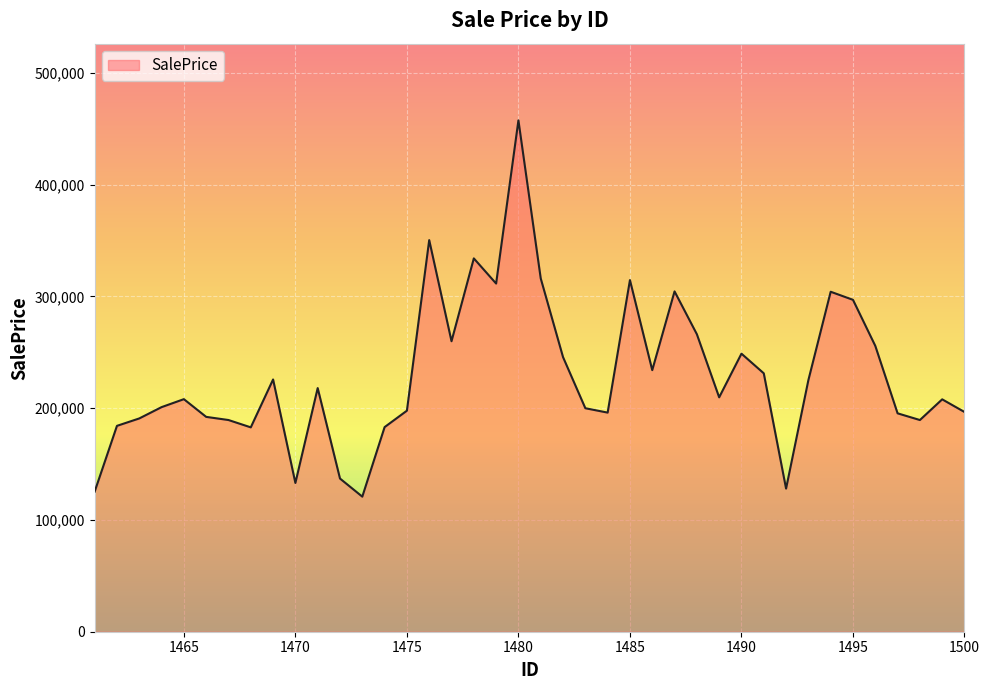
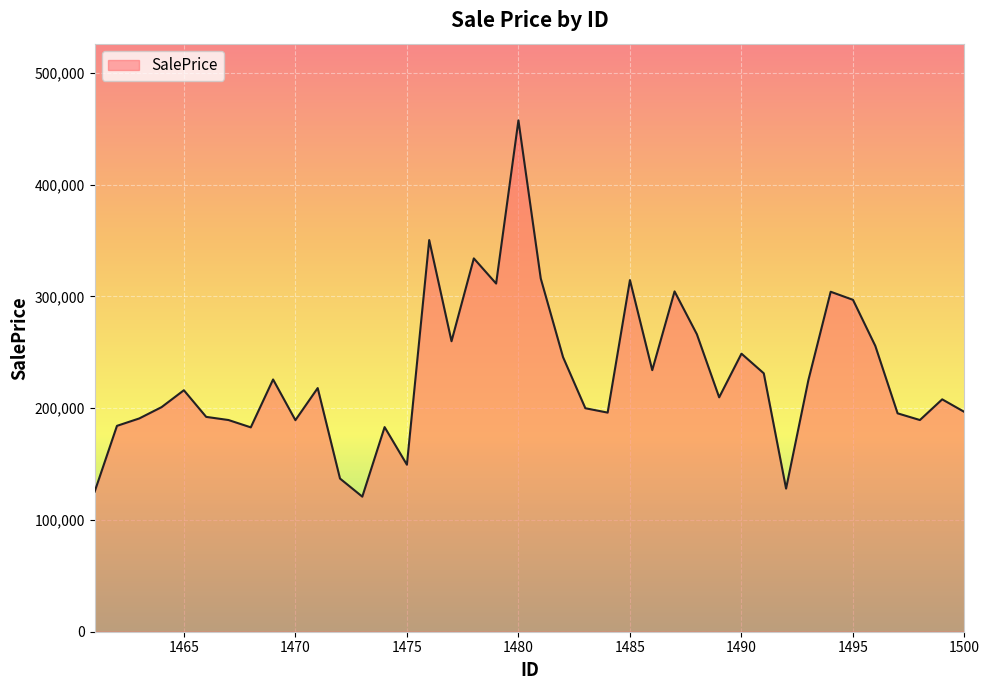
1465: 208,000 -> 216,000
1470: 133,000 -> 189,000
1475: 198,000 -> 149,000
